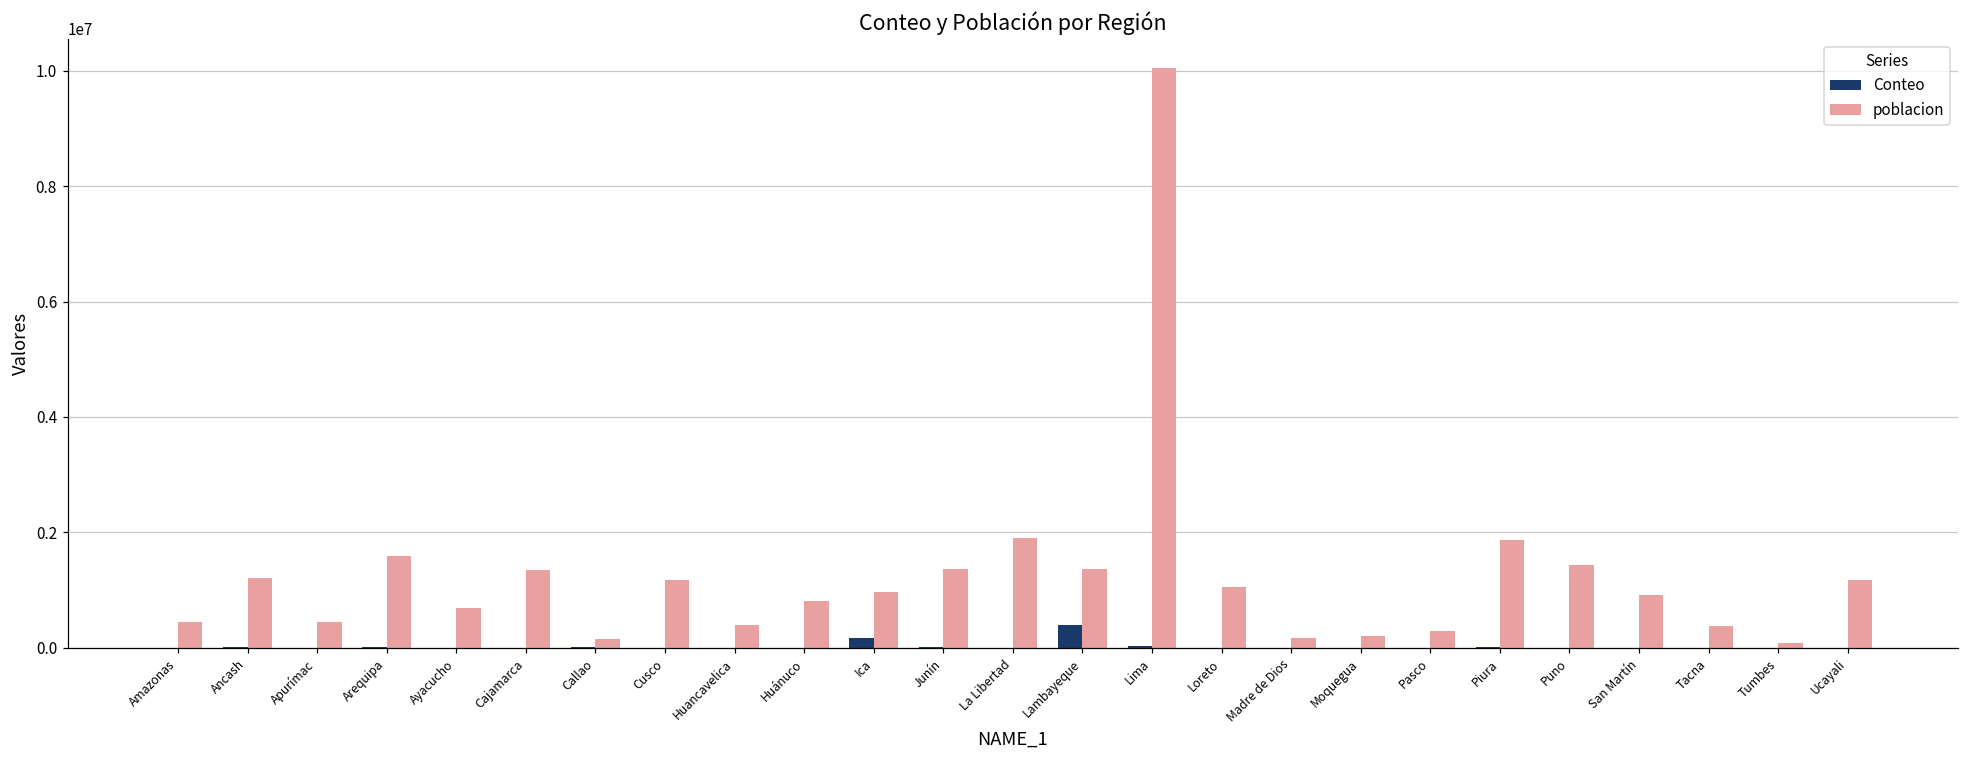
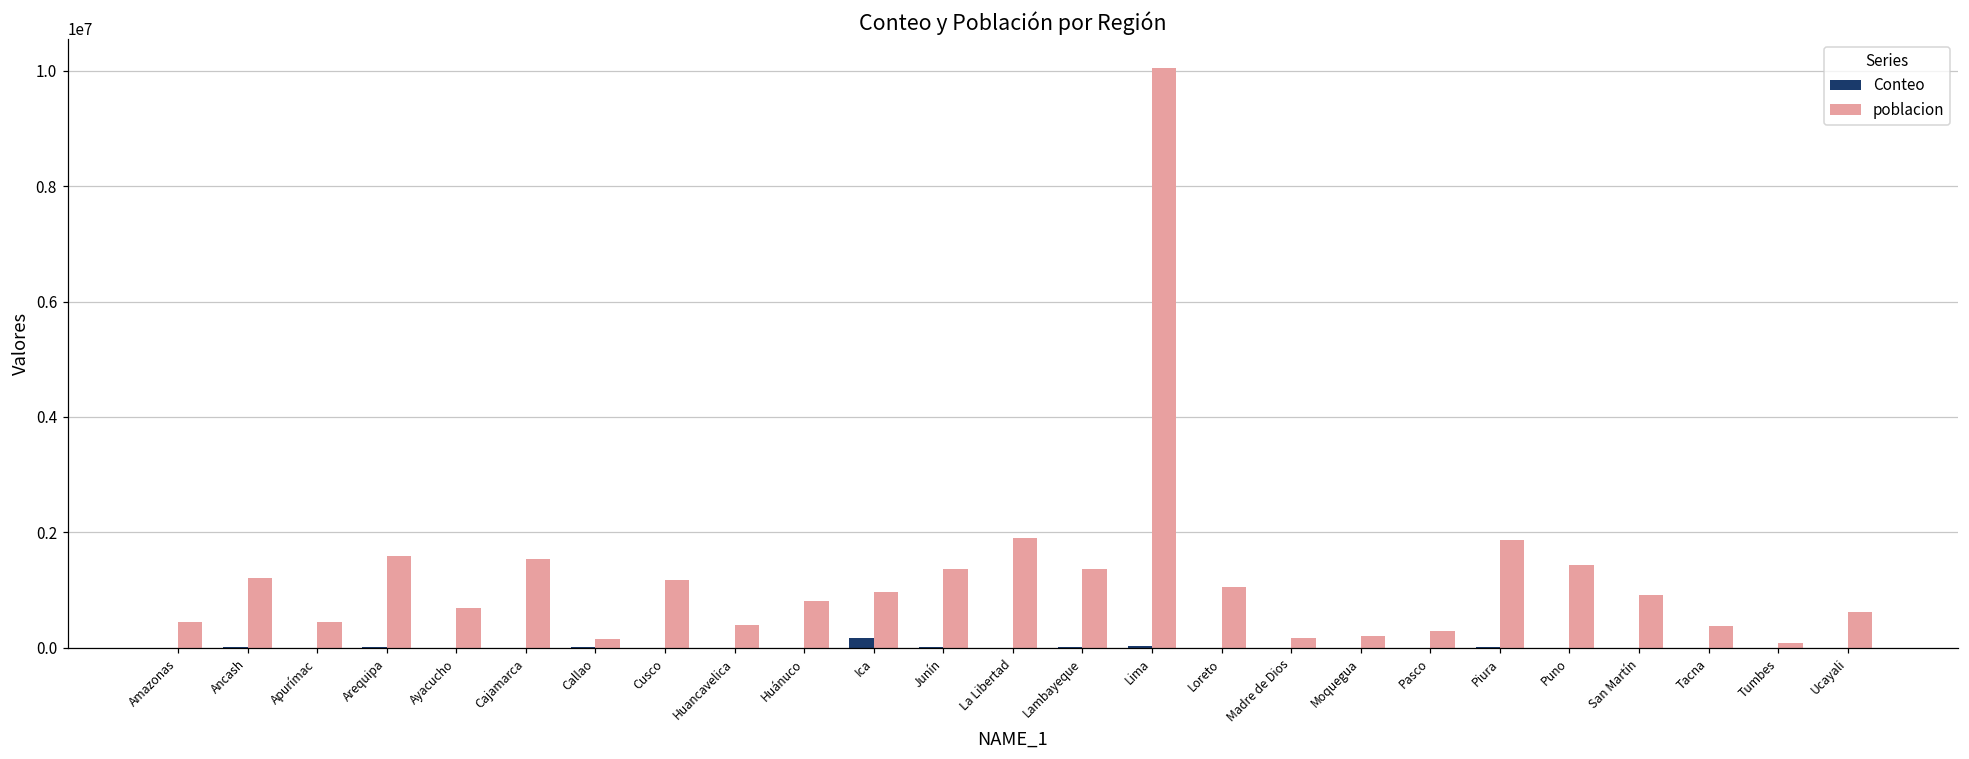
poblacion, Cajamarca: 1300000 -> 1500000
Conteo, Lambayeque: 400000 -> 0
poblacion, Ucayali: 1200000 -> 600000
